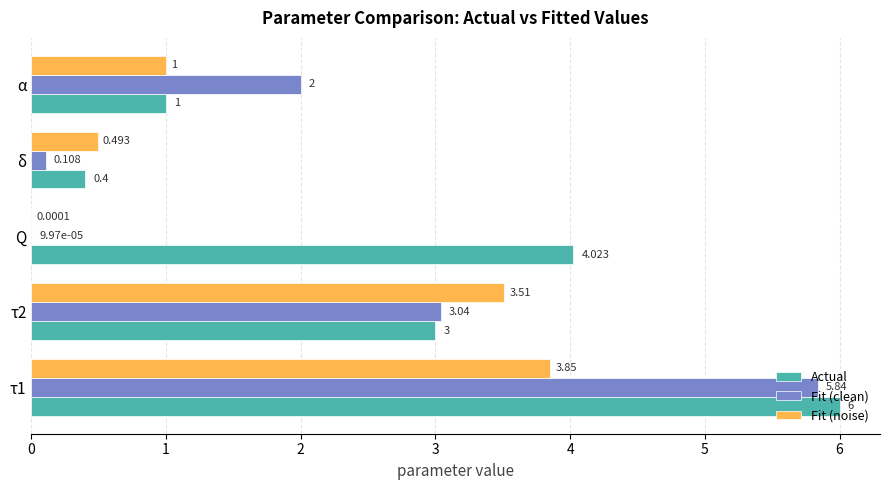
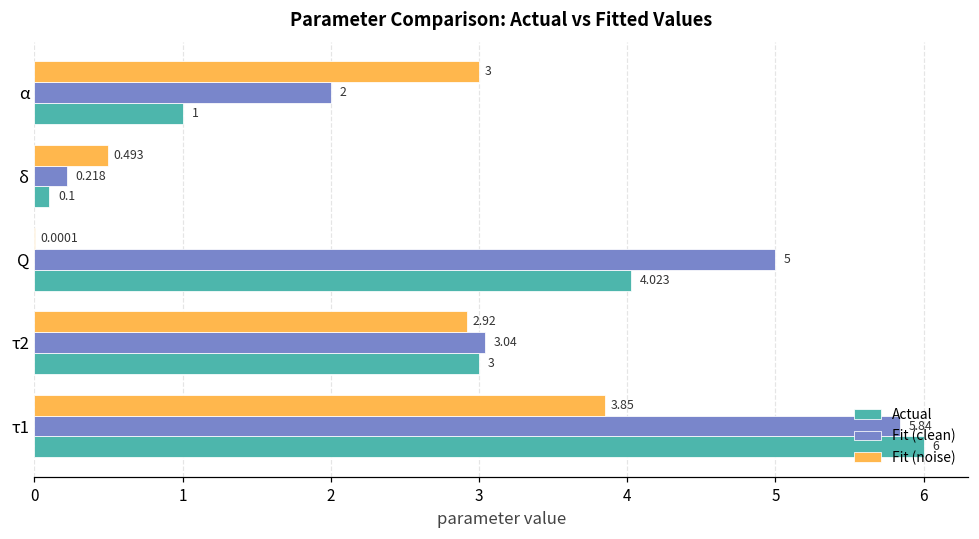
Fit (noise), α: 1 -> 3
Fit (clean), δ: 0.108 -> 0.218
Actual, δ: 0.4 -> 0.1
Fit (clean), Q: 9.97e-05 -> 5
Fit (noise), τ2: 3.51 -> 2.92
